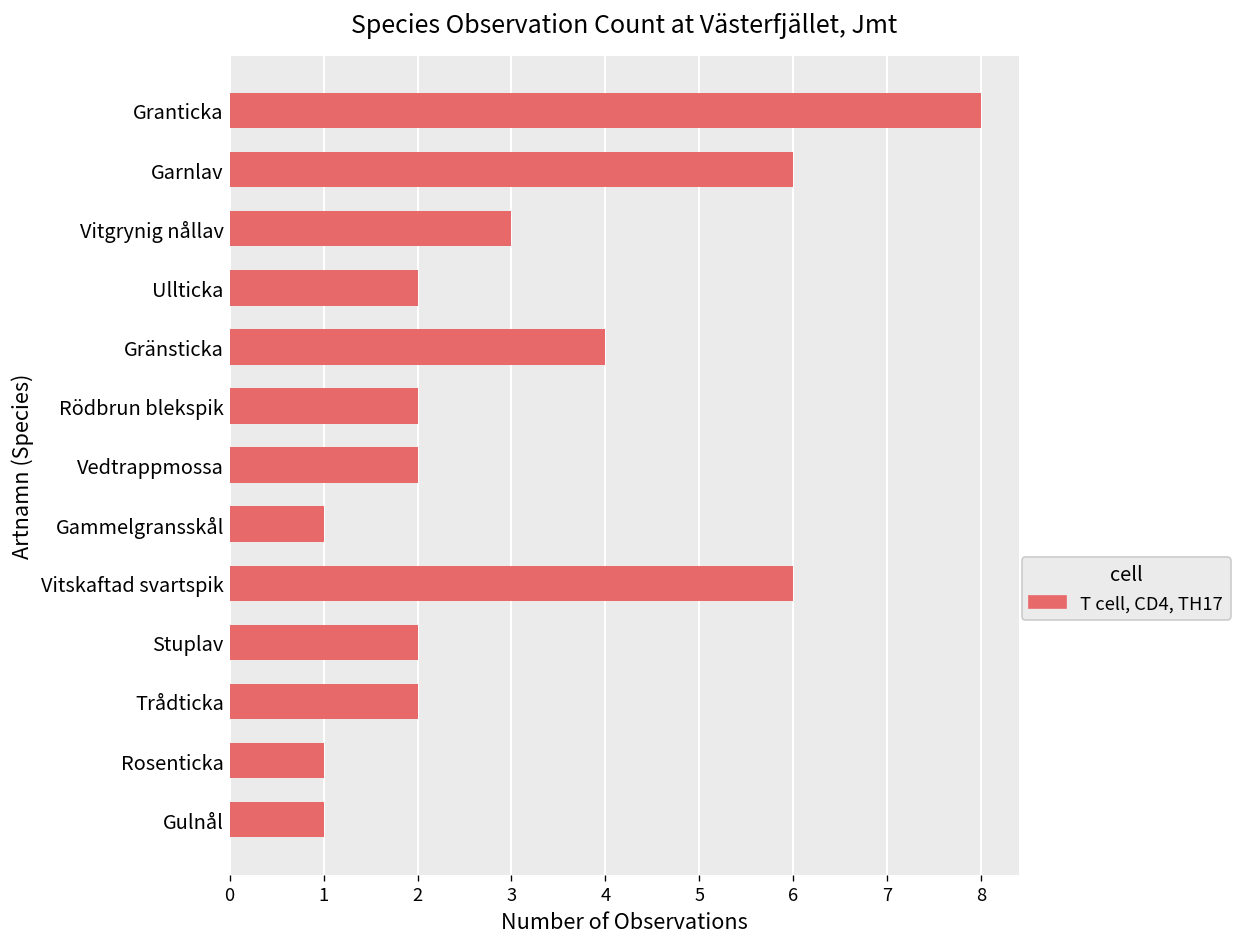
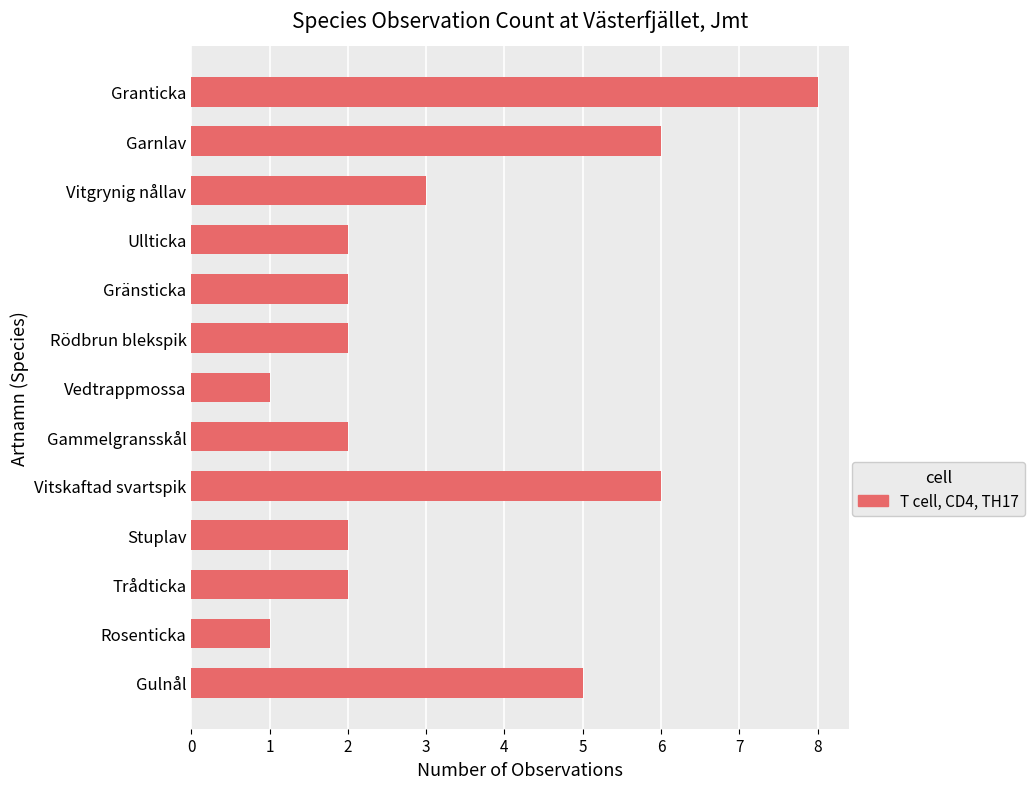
Gränsticka: 4 -> 2
Vedtrappmossa: 2 -> 1
Gammelgransskål: 1 -> 2
Gulnål: 1 -> 5
